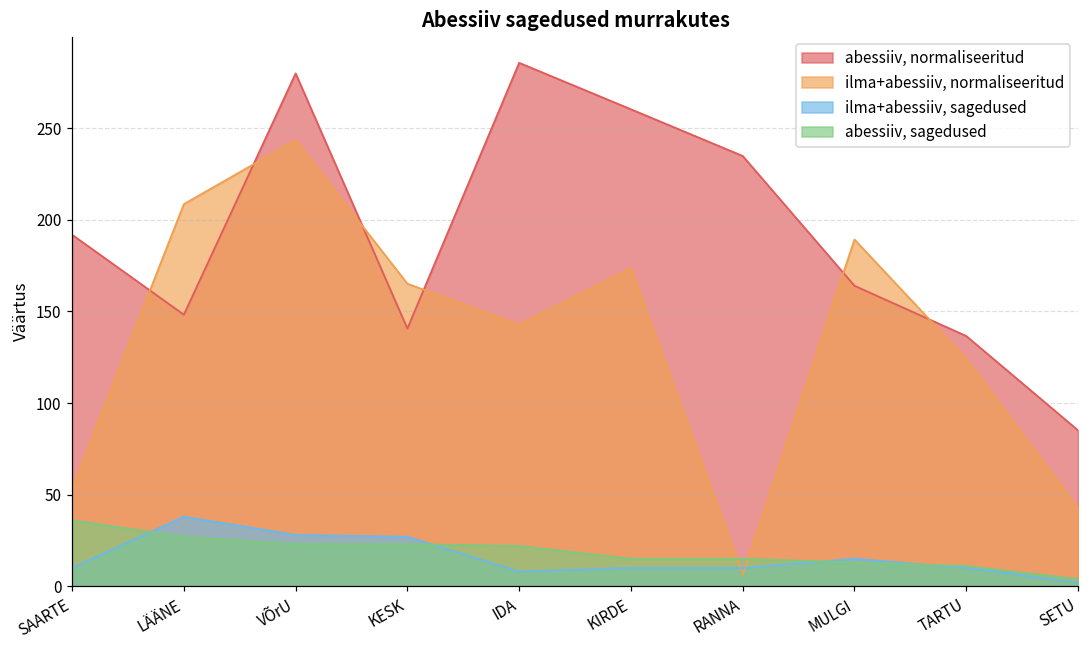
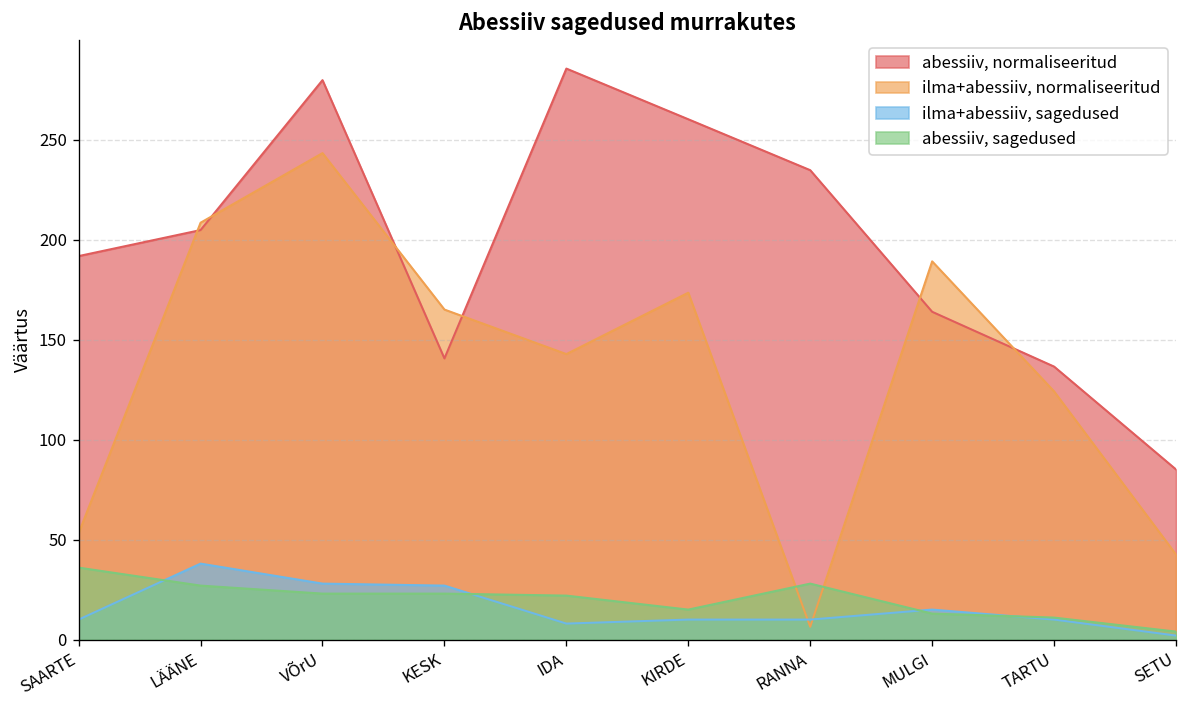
abessiiv, normaliseeritud, LÄÄNE: 148 -> 205
abessiiv, sagedused, RANNA: 15 -> 28
